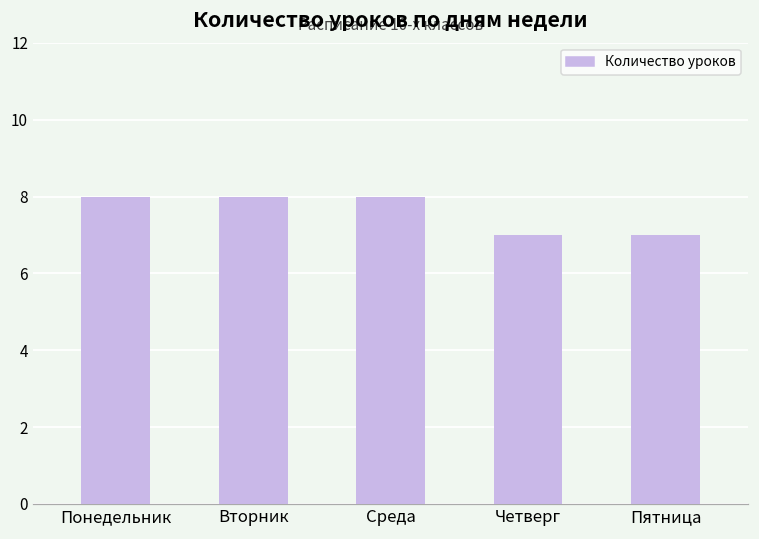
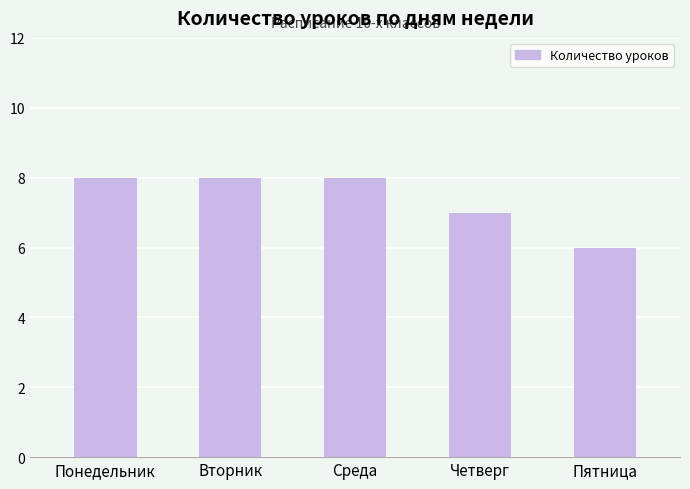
Пятница: 7 -> 6
